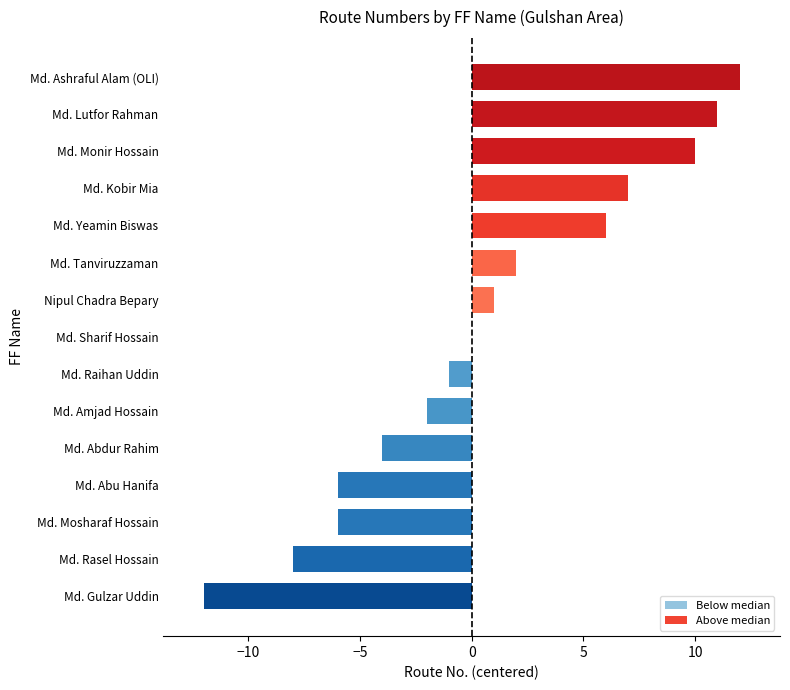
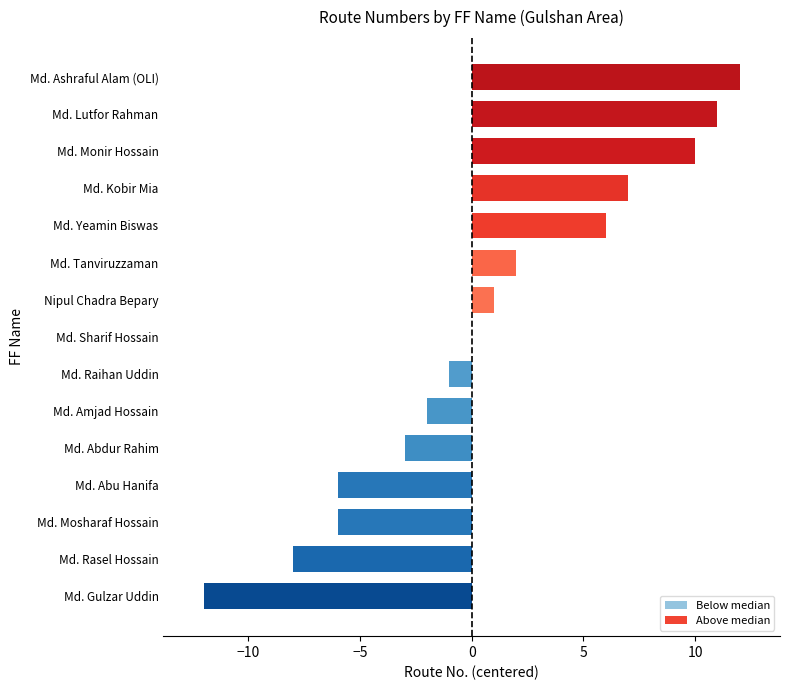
Md. Abdur Rahim: -4.0 -> -3.0
